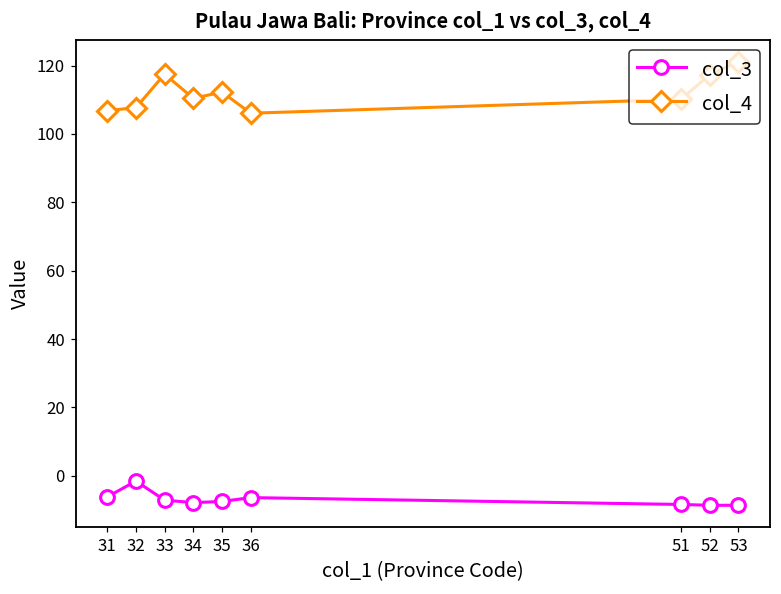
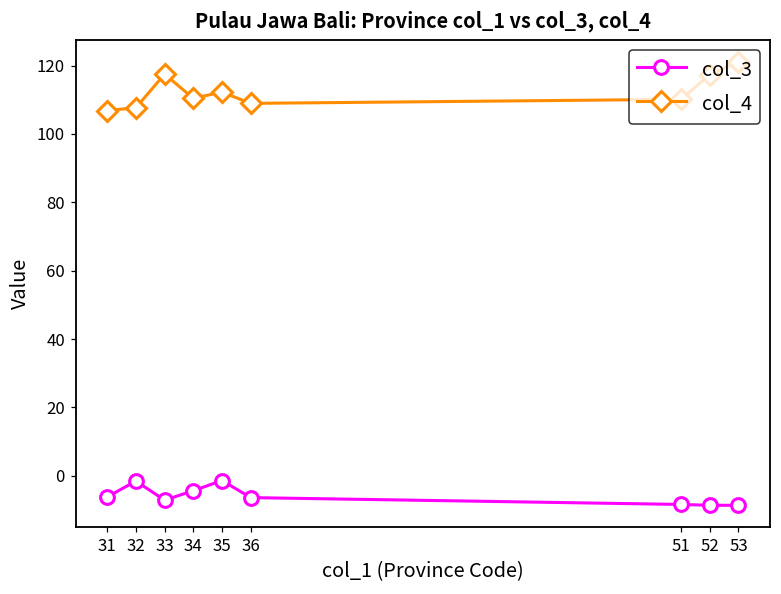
col_3, 34: -8 -> -4
col_3, 35: -8 -> -1
col_4, 36: 106 -> 109
